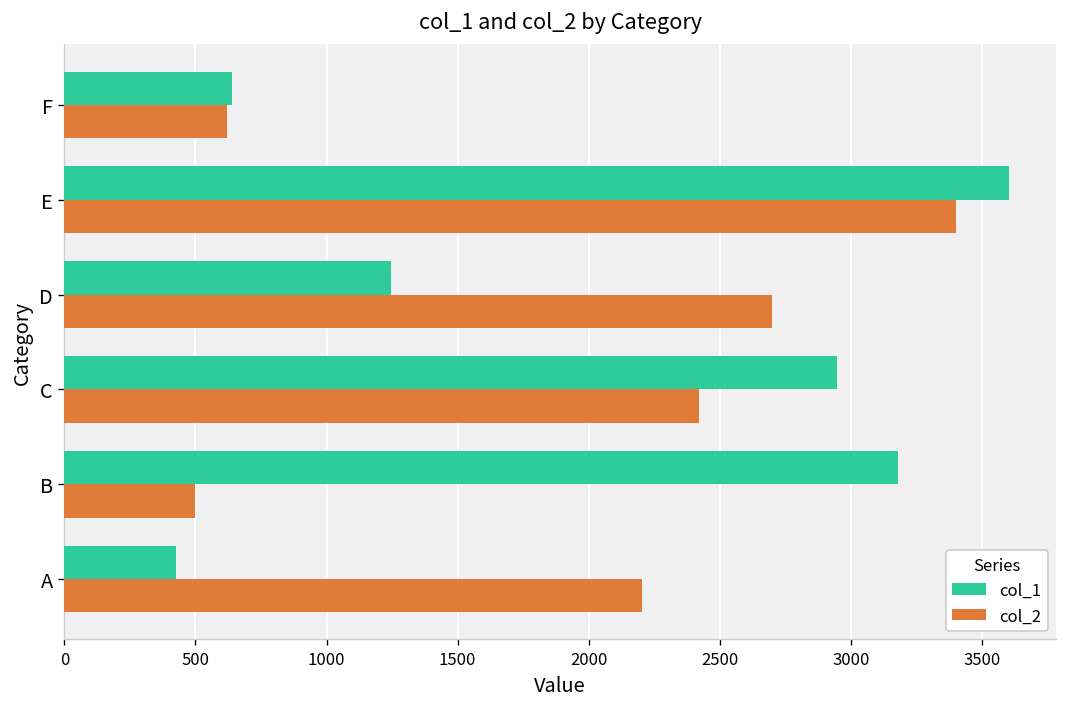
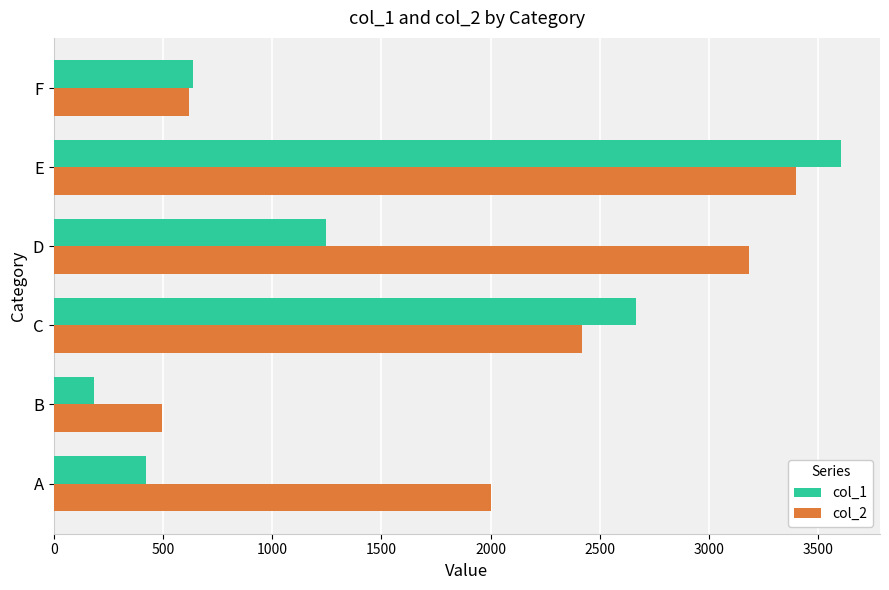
col_2, D: 2700 -> 3180
col_1, C: 2950 -> 2670
col_1, B: 3180 -> 180
col_2, A: 2200 -> 2000
